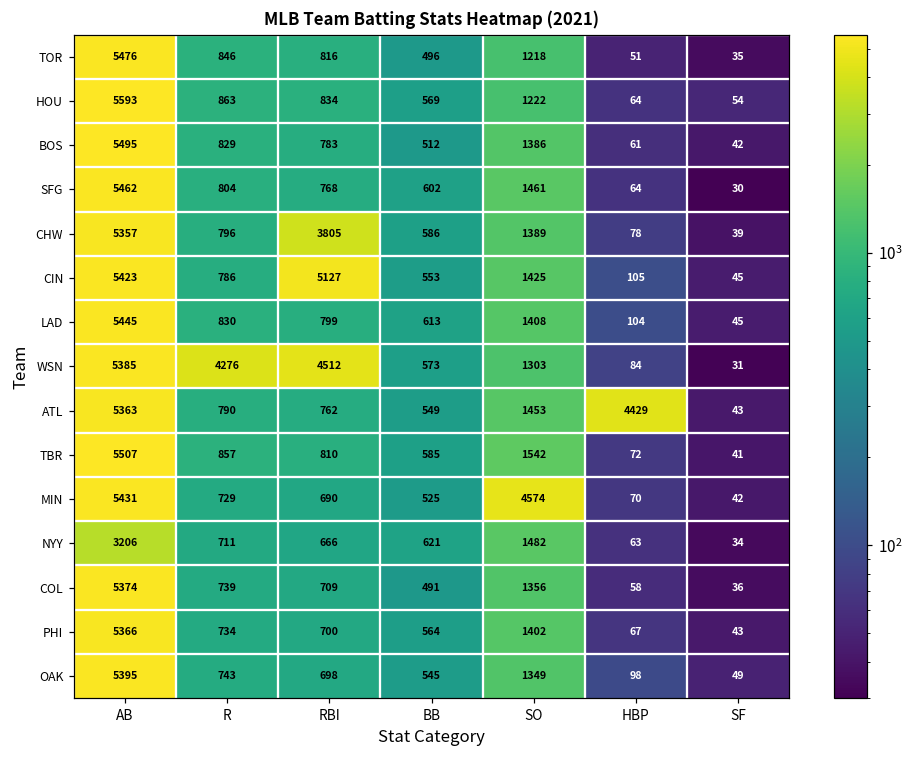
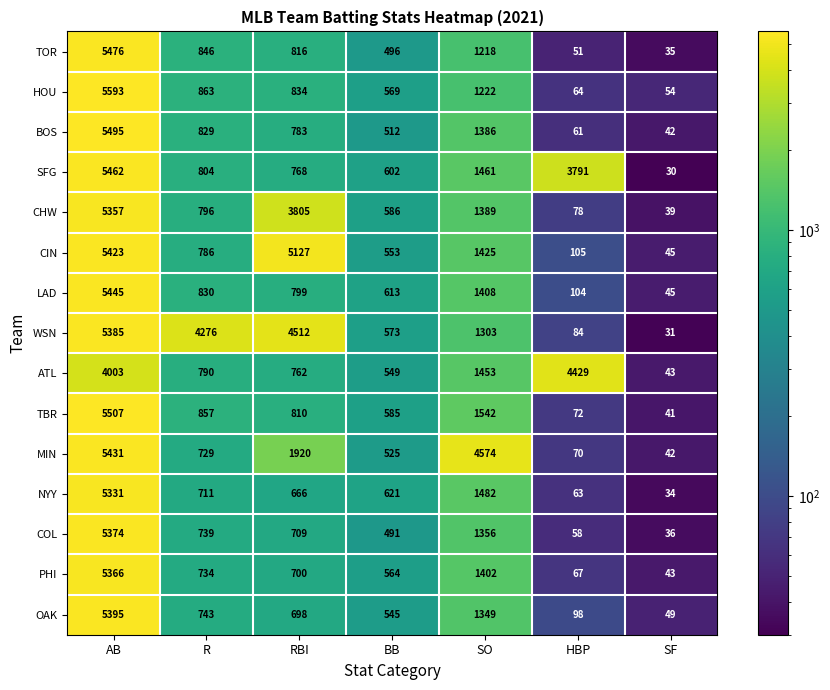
SFG, HBP: 64 -> 3791
ATL, AB: 5363 -> 4003
MIN, RBI: 690 -> 1920
NYY, AB: 3206 -> 5331
